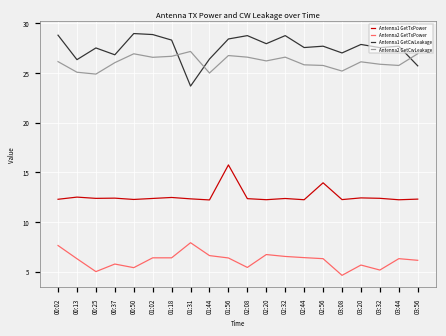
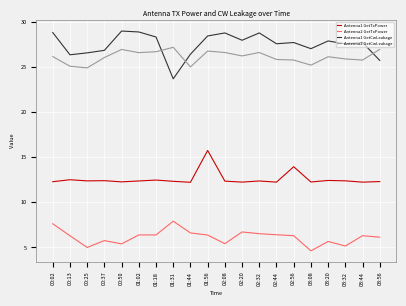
Antenna1 GetCwLeakage, 00:25: 28 -> 27
